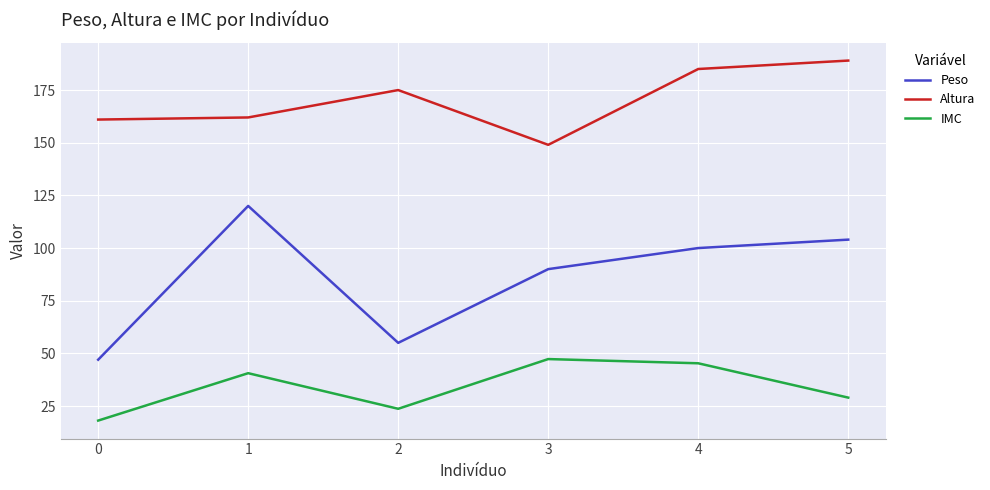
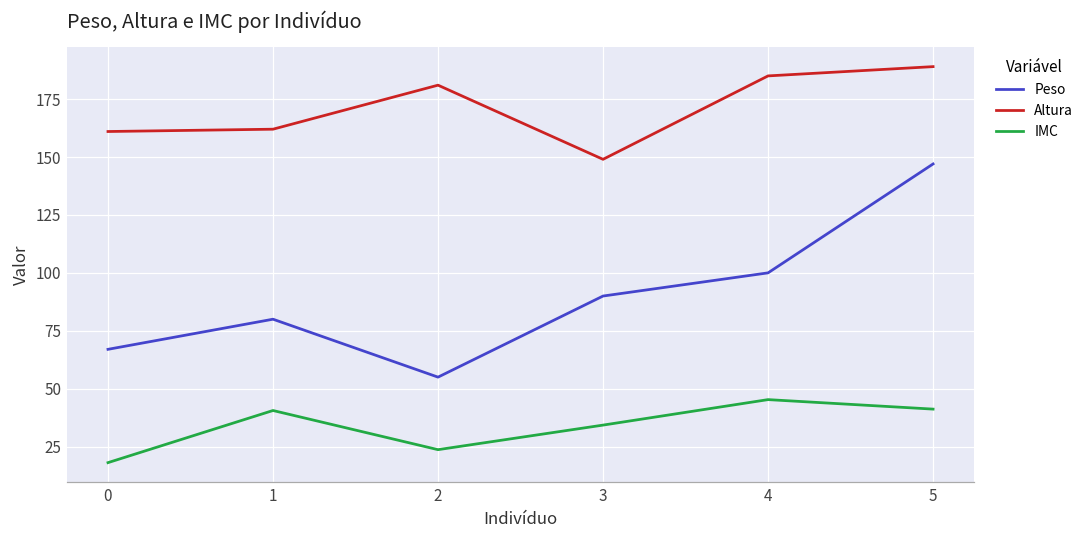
Peso, 0: 47 -> 67
Peso, 1: 120 -> 80
Altura, 2: 175 -> 181
IMC, 3: 47 -> 34
Peso, 5: 104 -> 147
IMC, 5: 29 -> 41
